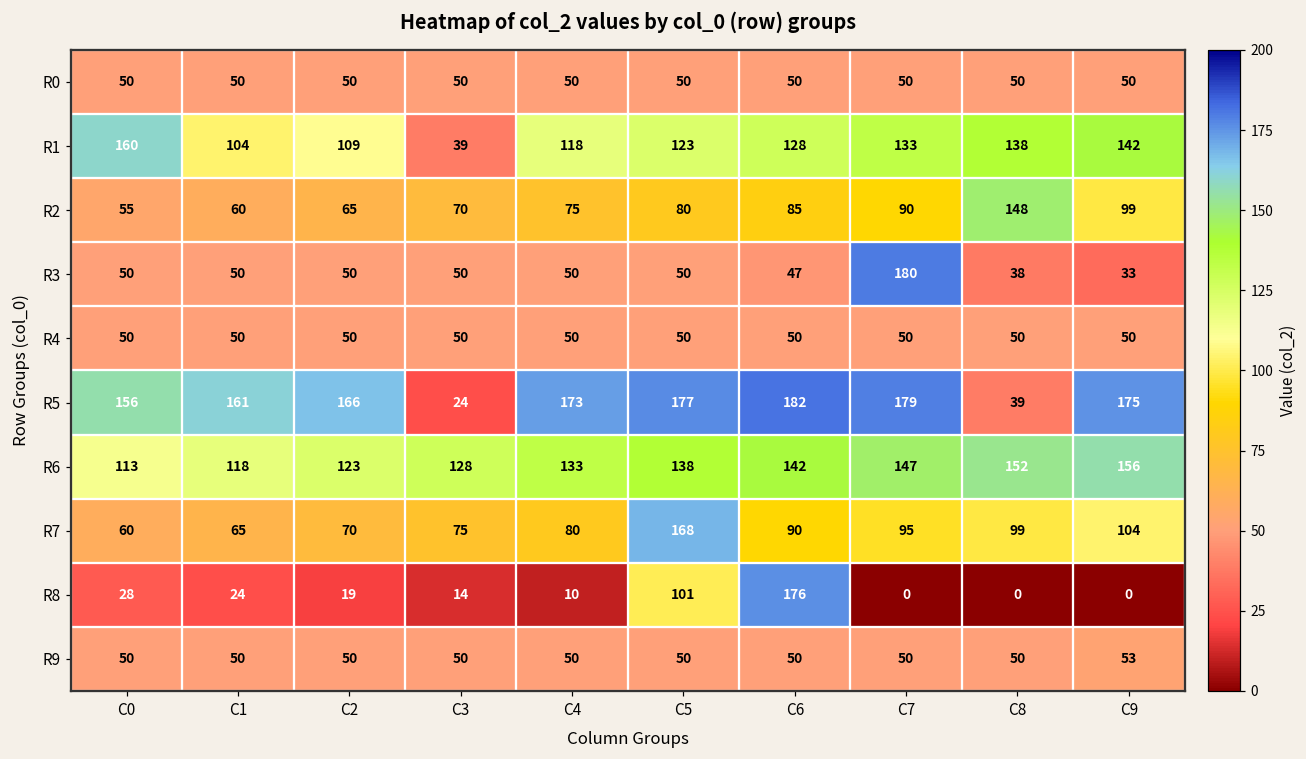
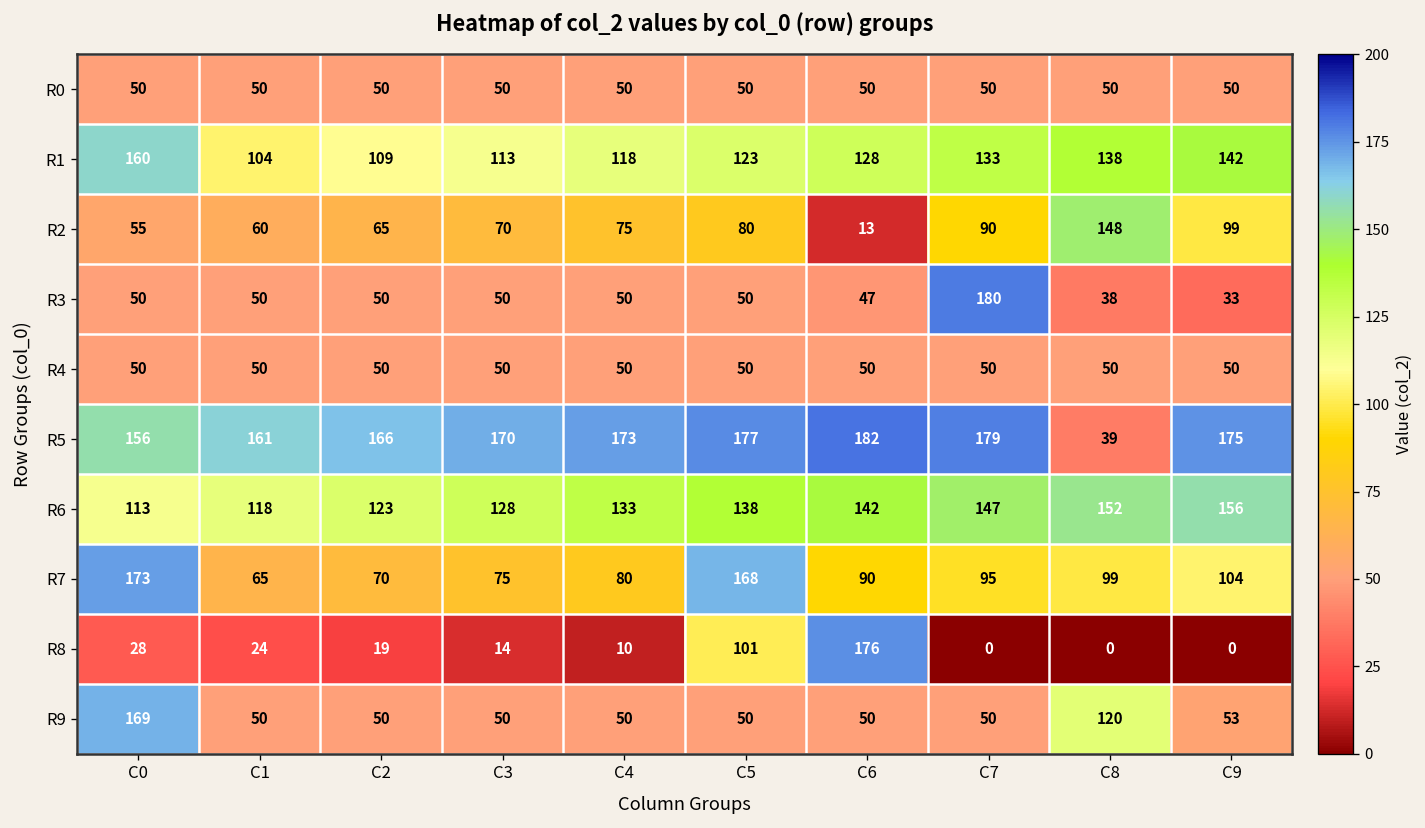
R1, C3: 39 -> 113
R2, C6: 85 -> 13
R5, C3: 24 -> 170
R7, C0: 60 -> 173
R9, C0: 50 -> 169
R9, C8: 50 -> 120
